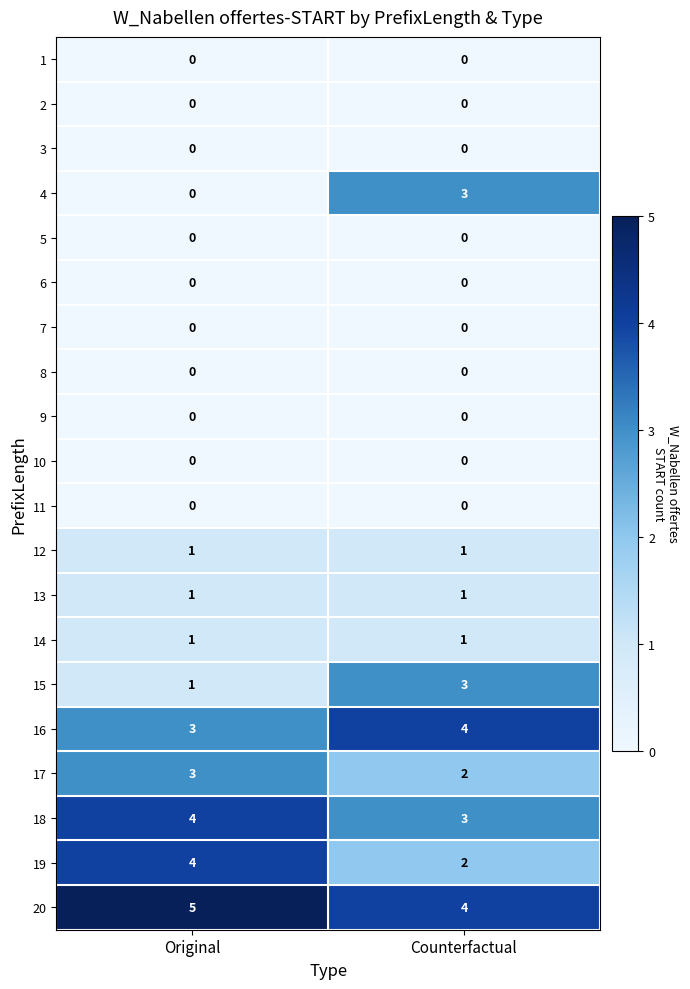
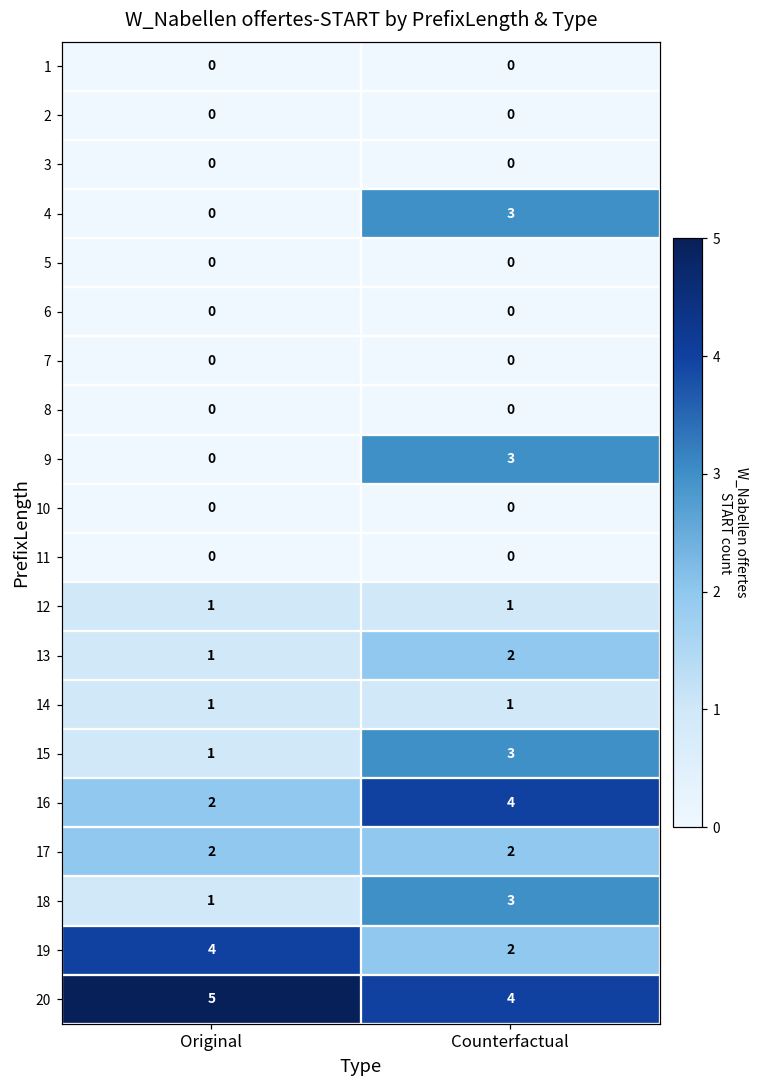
9, Counterfactual: 0 -> 3
13, Counterfactual: 1 -> 2
16, Original: 3 -> 2
17, Original: 3 -> 2
18, Original: 4 -> 1
